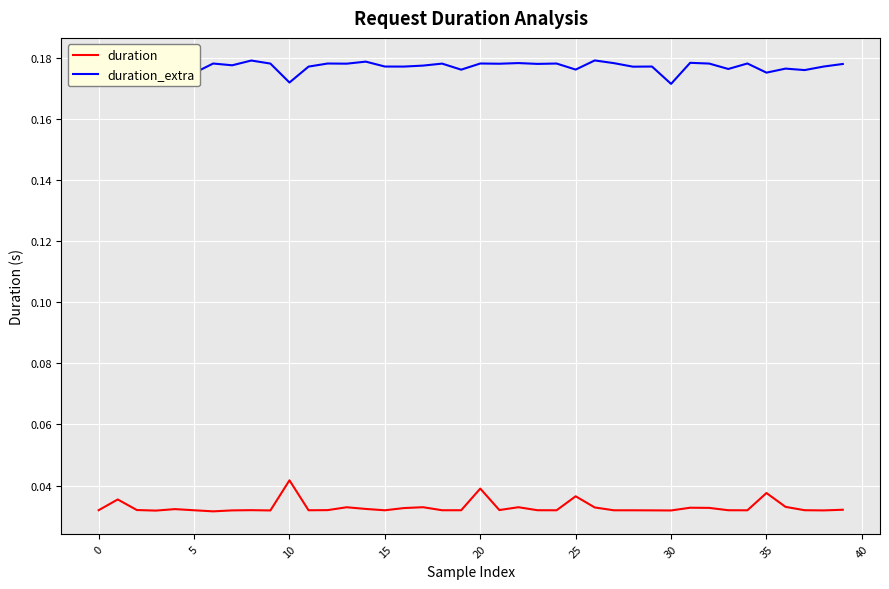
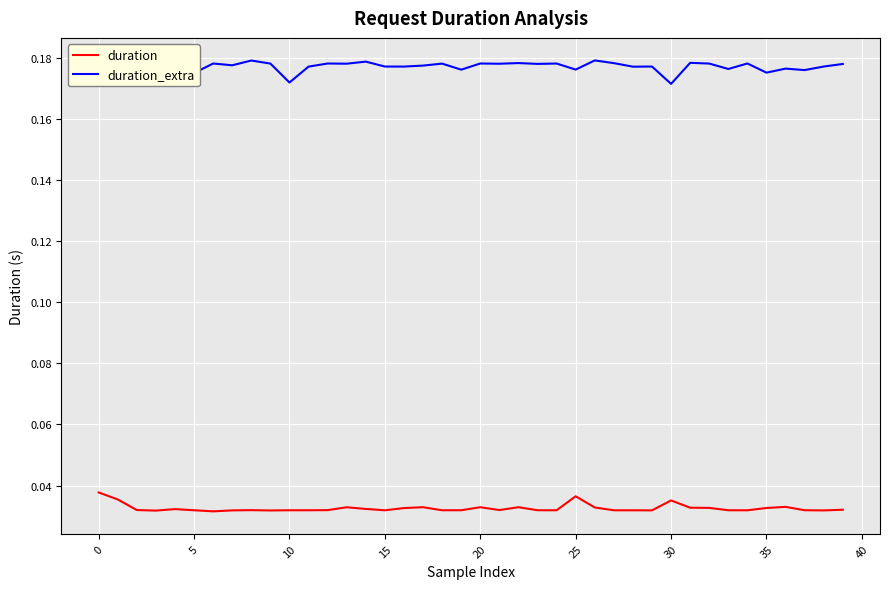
duration, 0: 0.032 -> 0.038
duration, 10: 0.042 -> 0.032
duration, 20: 0.039 -> 0.033
duration, 30: 0.032 -> 0.035
duration, 35: 0.038 -> 0.033
